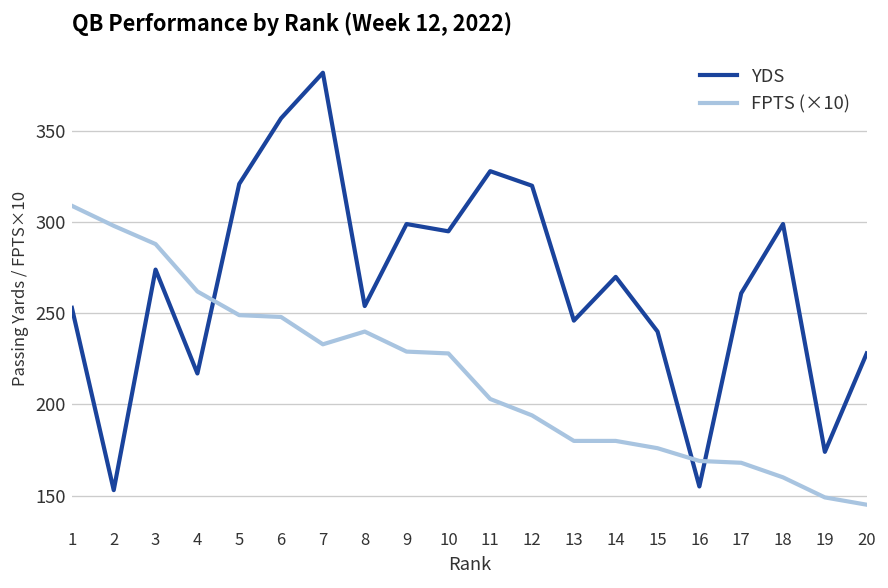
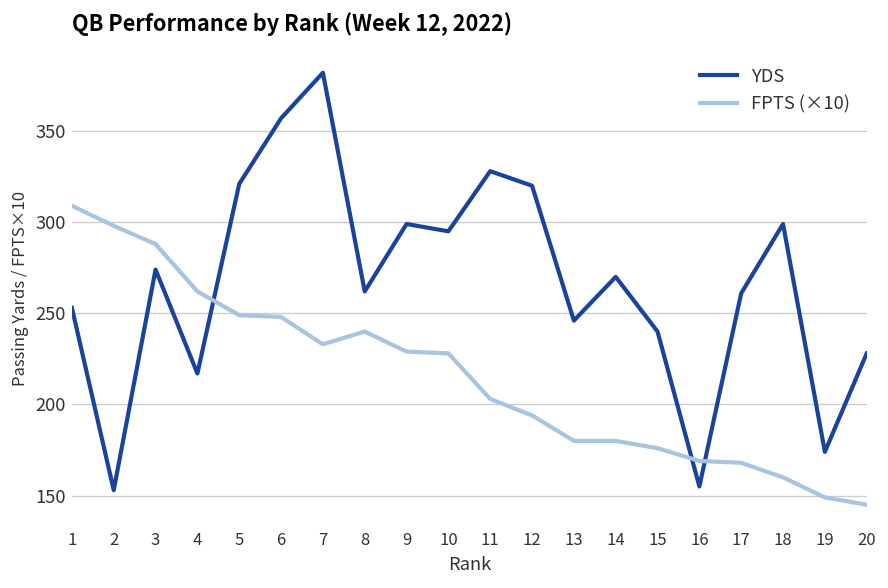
YDS, 8: 254 -> 262
